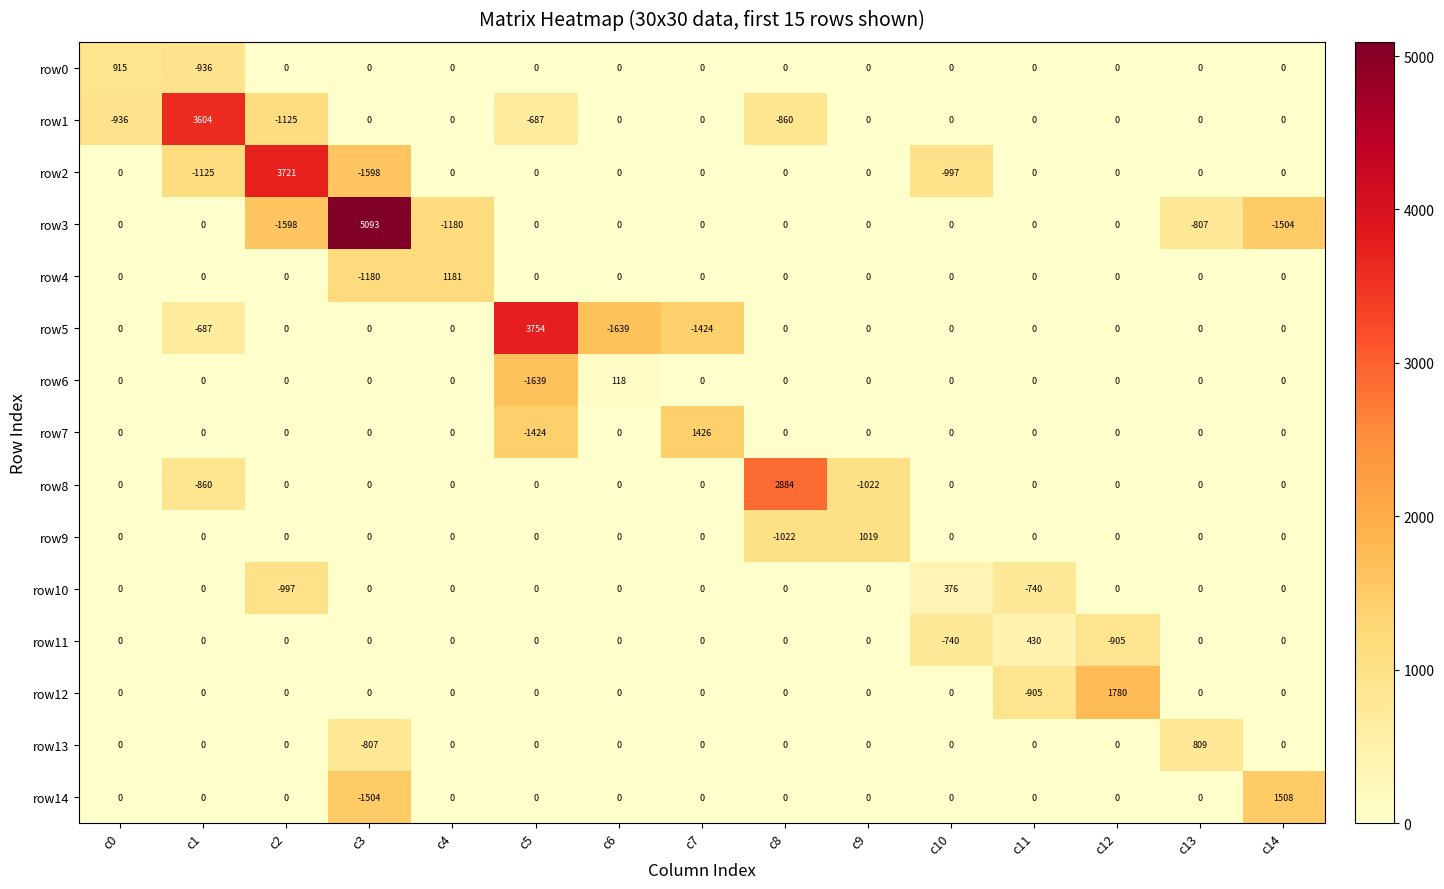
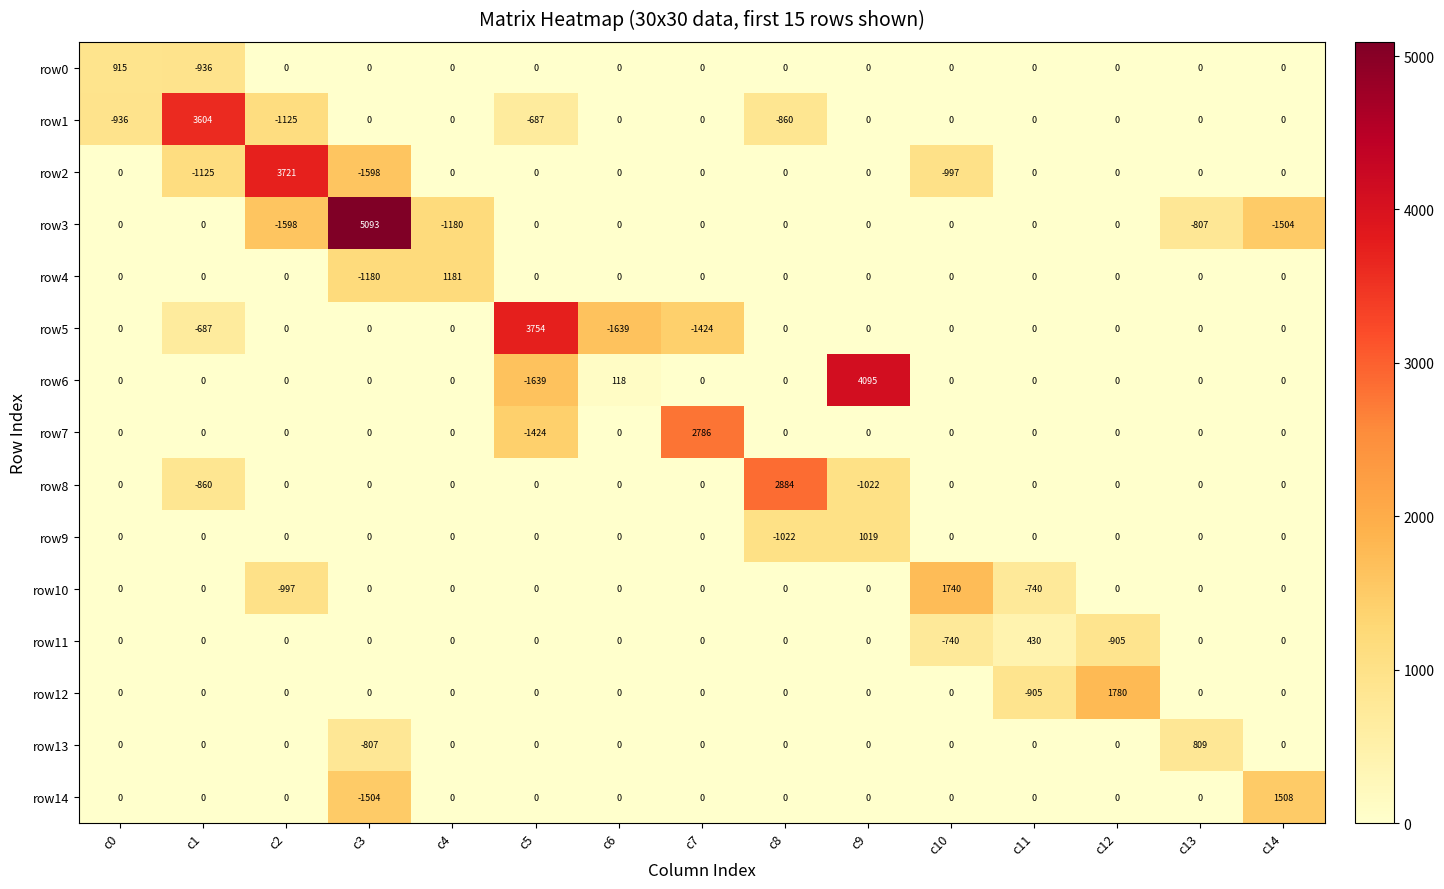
row6, c9: 0 -> 4095
row7, c7: 1426 -> 2786
row10, c10: 376 -> 1740
